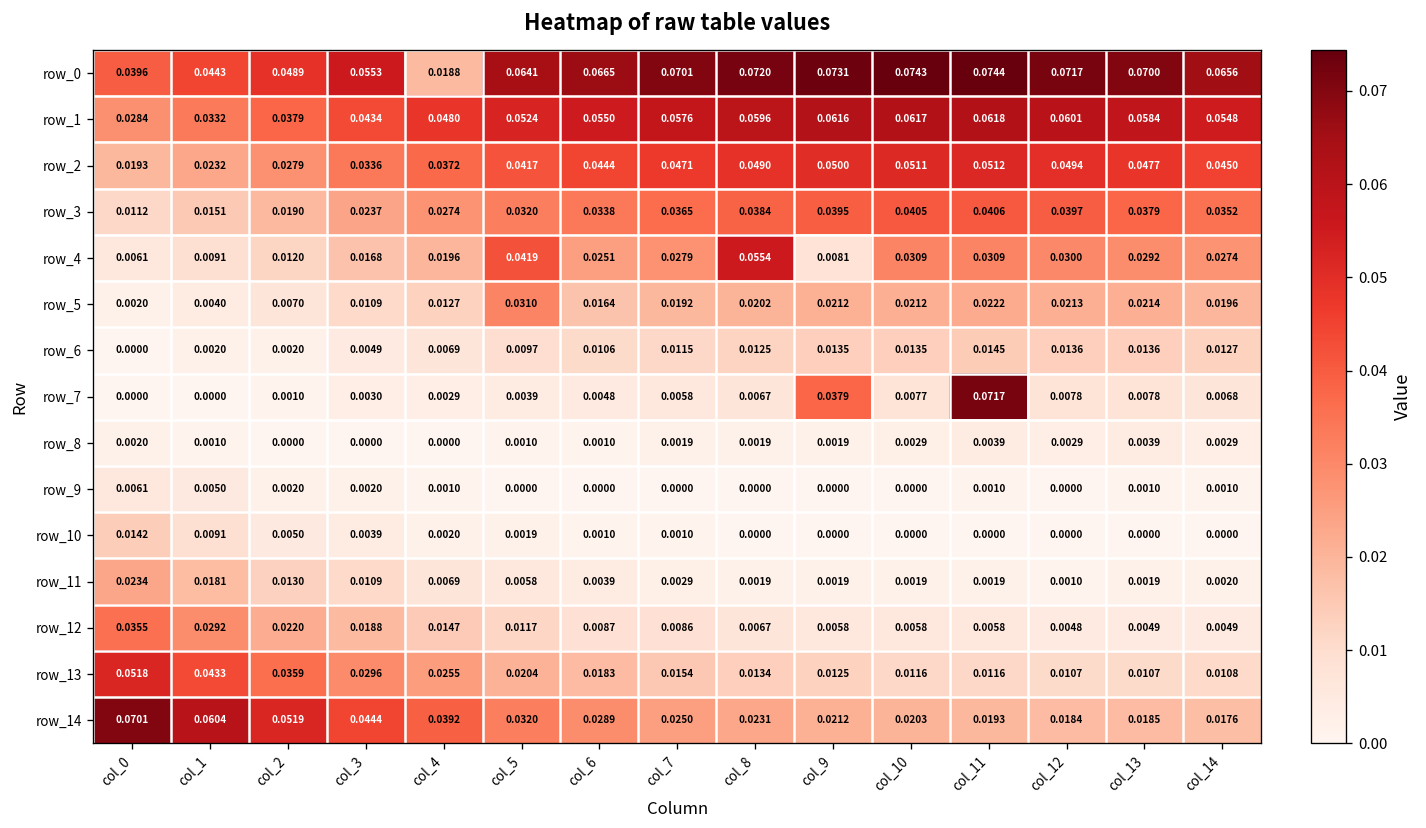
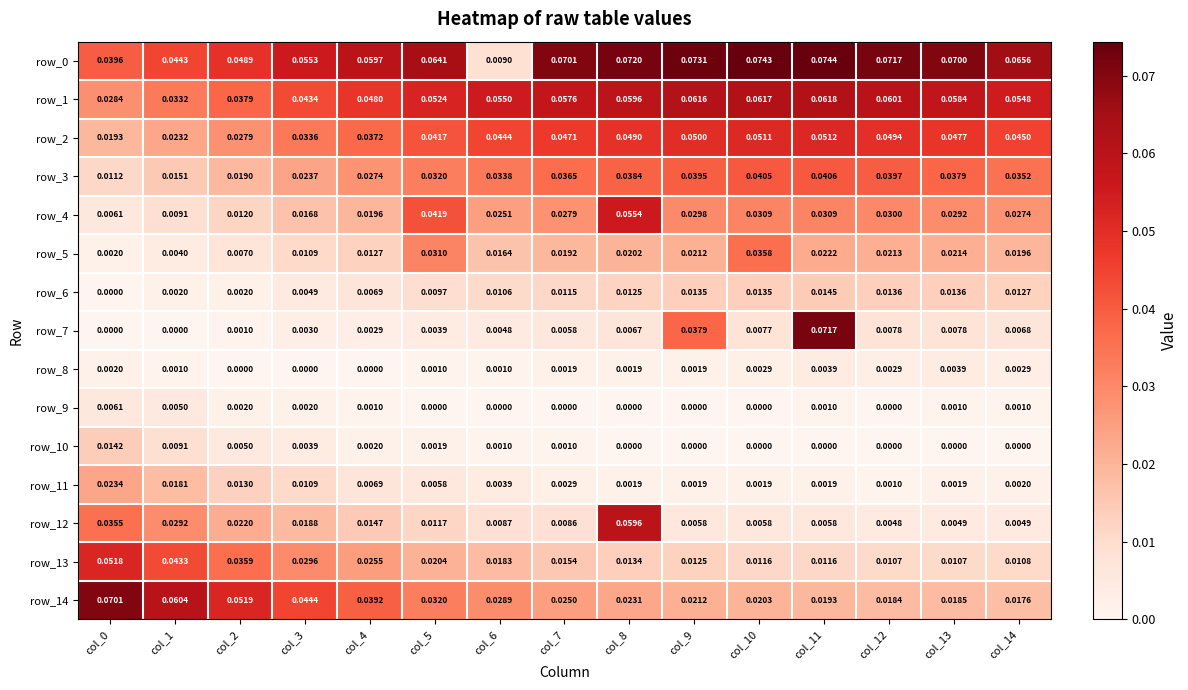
row_0, col_4: 0.0188 -> 0.0597
row_0, col_6: 0.0665 -> 0.0090
row_4, col_9: 0.0081 -> 0.0298
row_5, col_10: 0.0212 -> 0.0358
row_12, col_8: 0.0067 -> 0.0596
